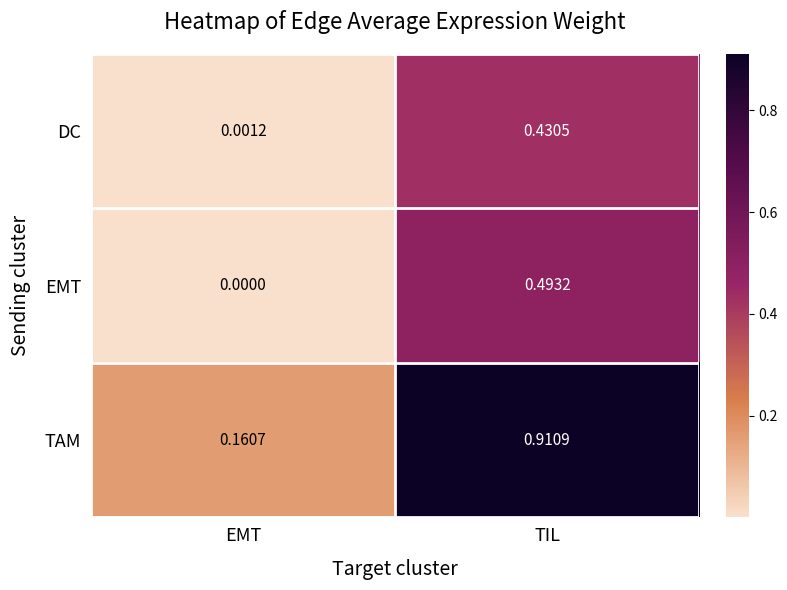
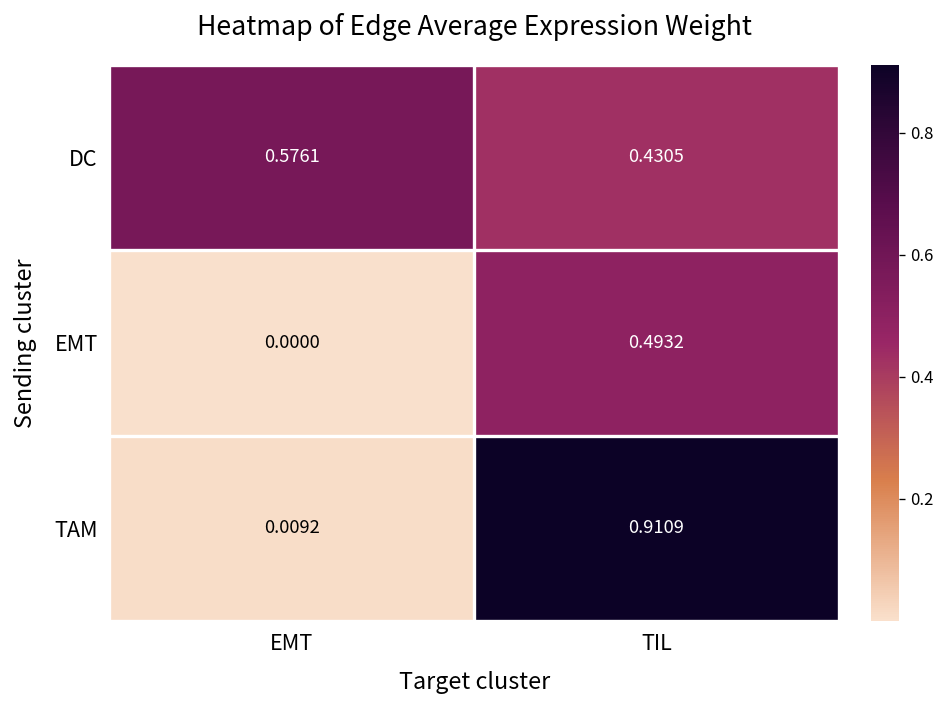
DC, EMT: 0.0012 -> 0.5761
TAM, EMT: 0.1607 -> 0.0092
